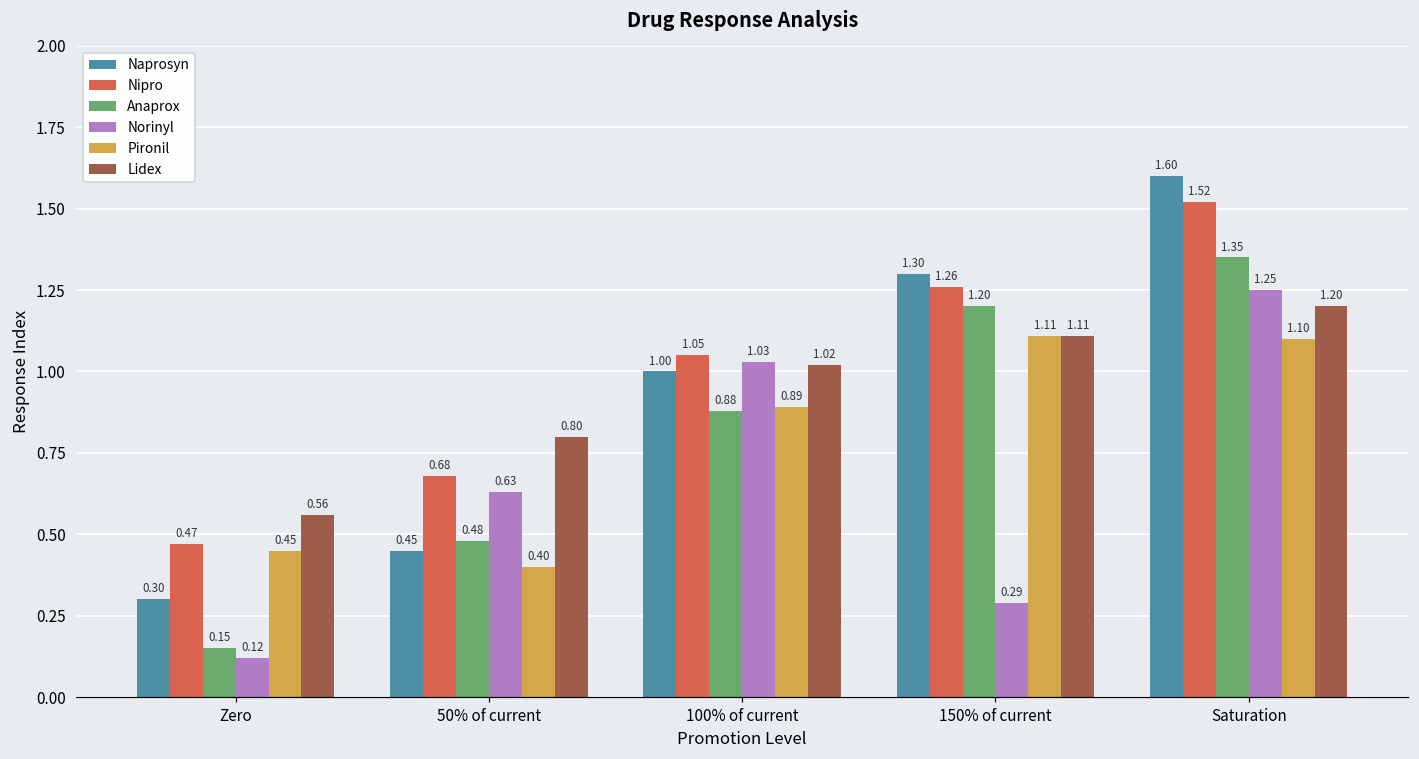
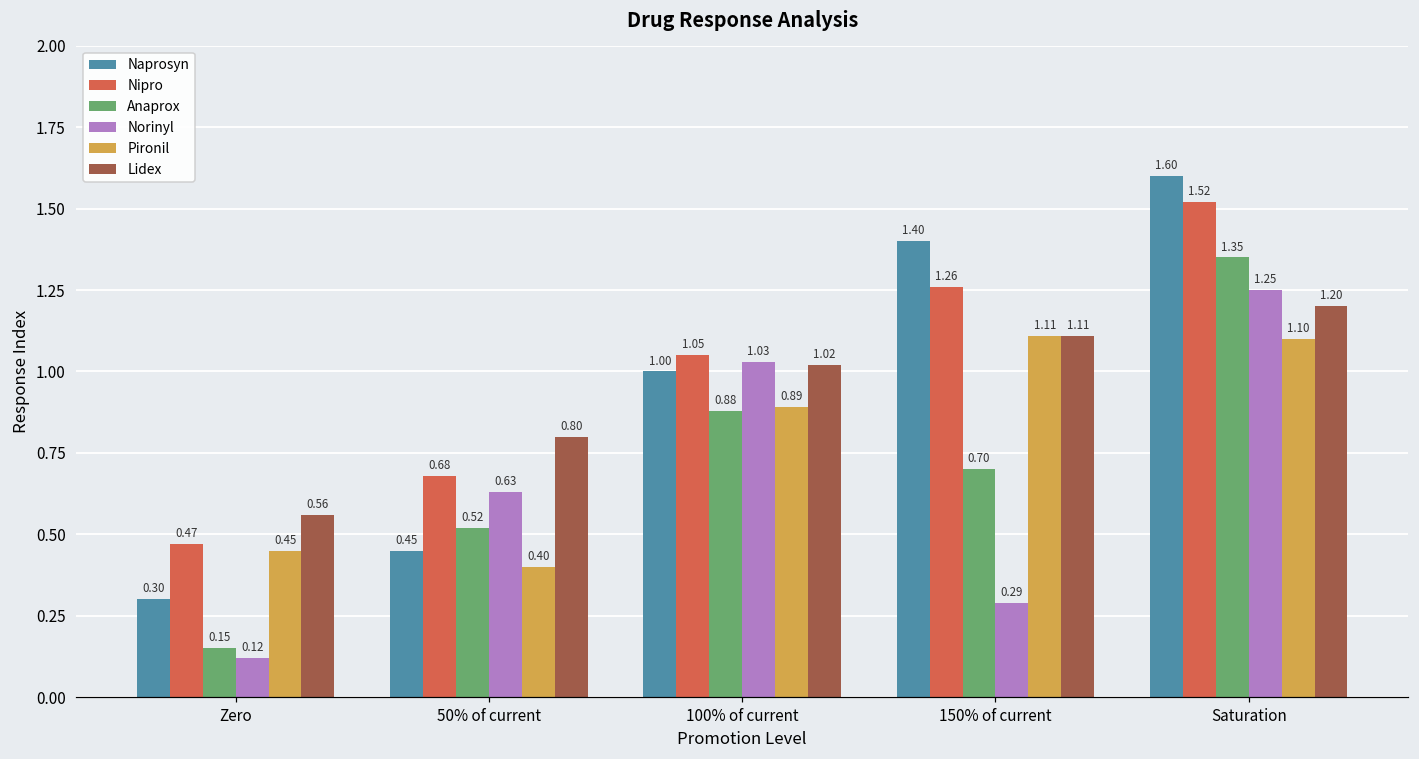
Anaprox, 50% of current: 0.48 -> 0.52
Naprosyn, 150% of current: 1.30 -> 1.40
Anaprox, 150% of current: 1.20 -> 0.70
